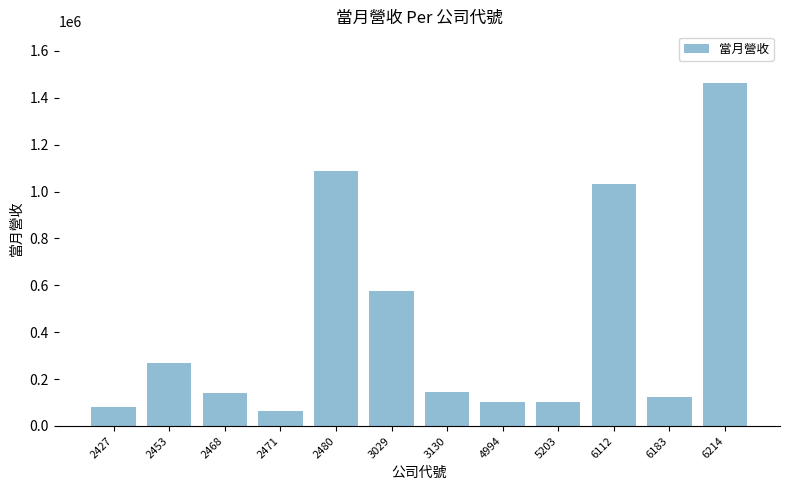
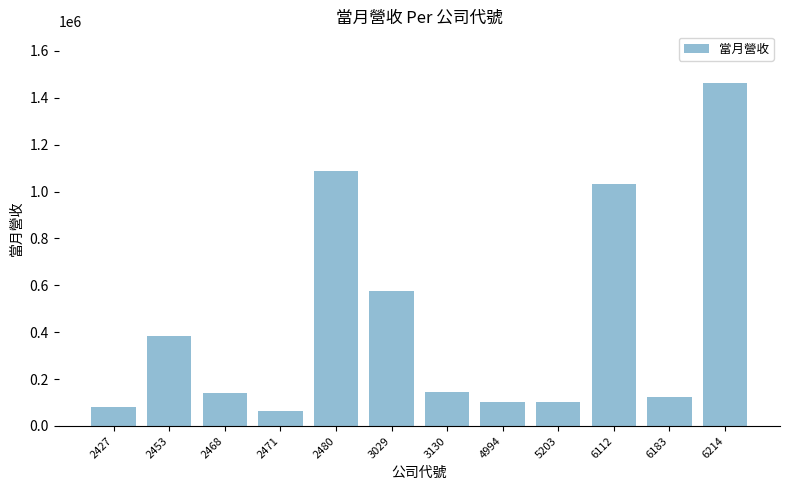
2453: 270000 -> 380000
